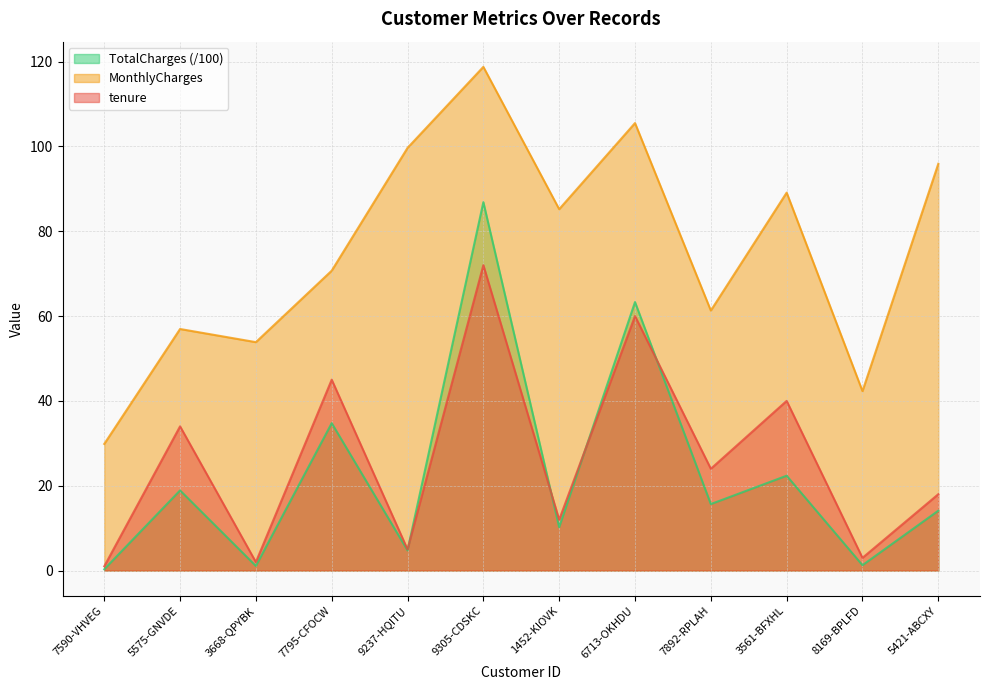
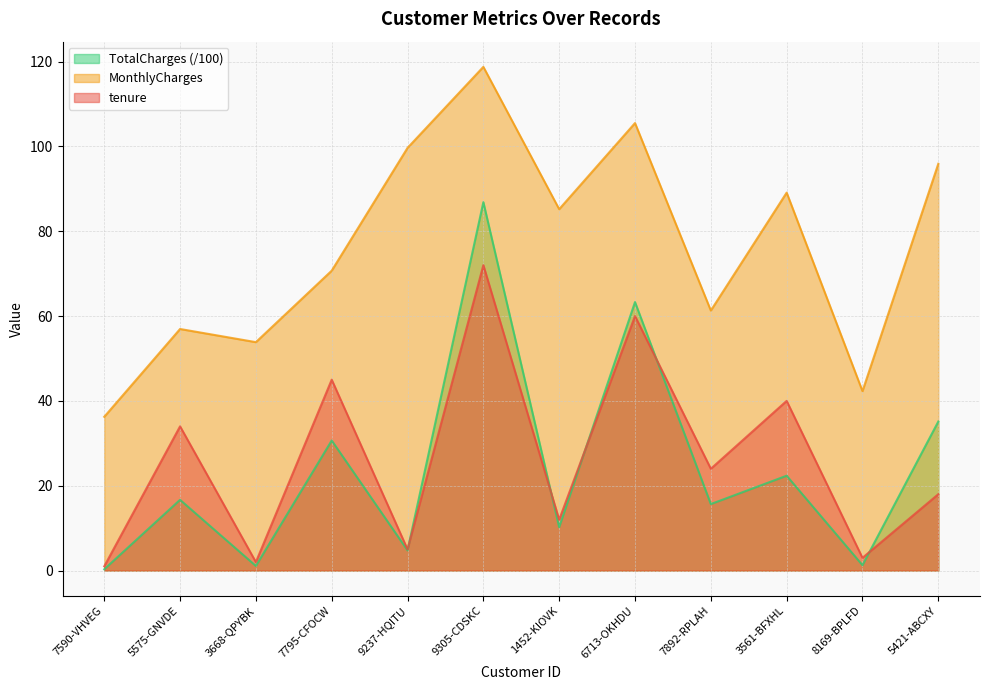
MonthlyCharges, 7590-VHVEG: 30 -> 36
TotalCharges (/100), 5575-GNVDE: 19 -> 17
TotalCharges (/100), 7795-CFOCW: 35 -> 31
TotalCharges (/100), 5421-ABCXY: 14 -> 35
